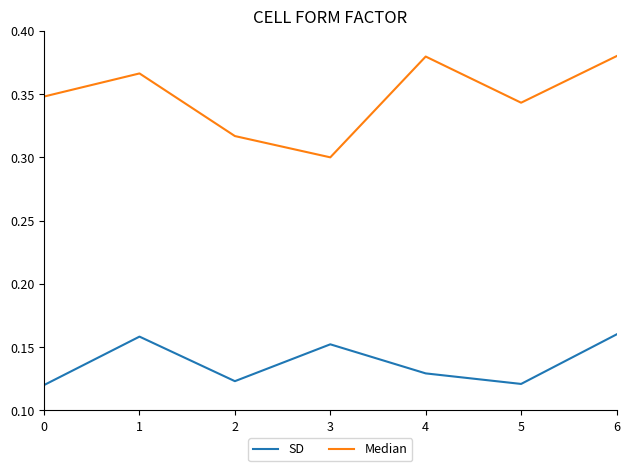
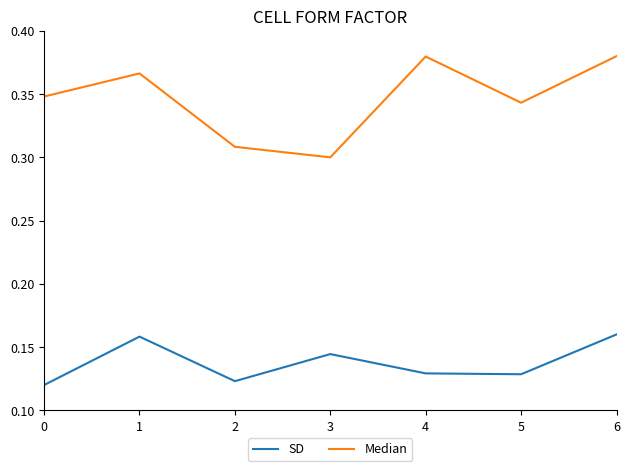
Median, 2: 0.317 -> 0.308
SD, 3: 0.152 -> 0.144
SD, 5: 0.121 -> 0.129
